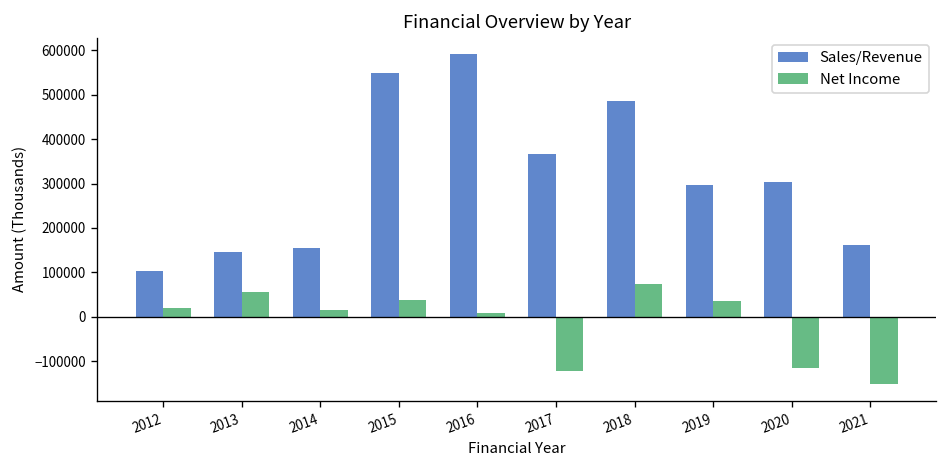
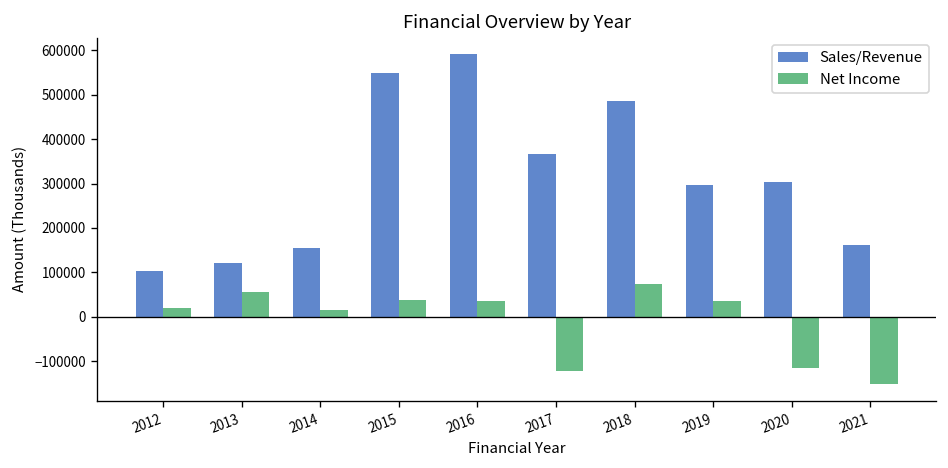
Sales/Revenue, 2013: 150000 -> 120000
Net Income, 2016: 10000 -> 40000
